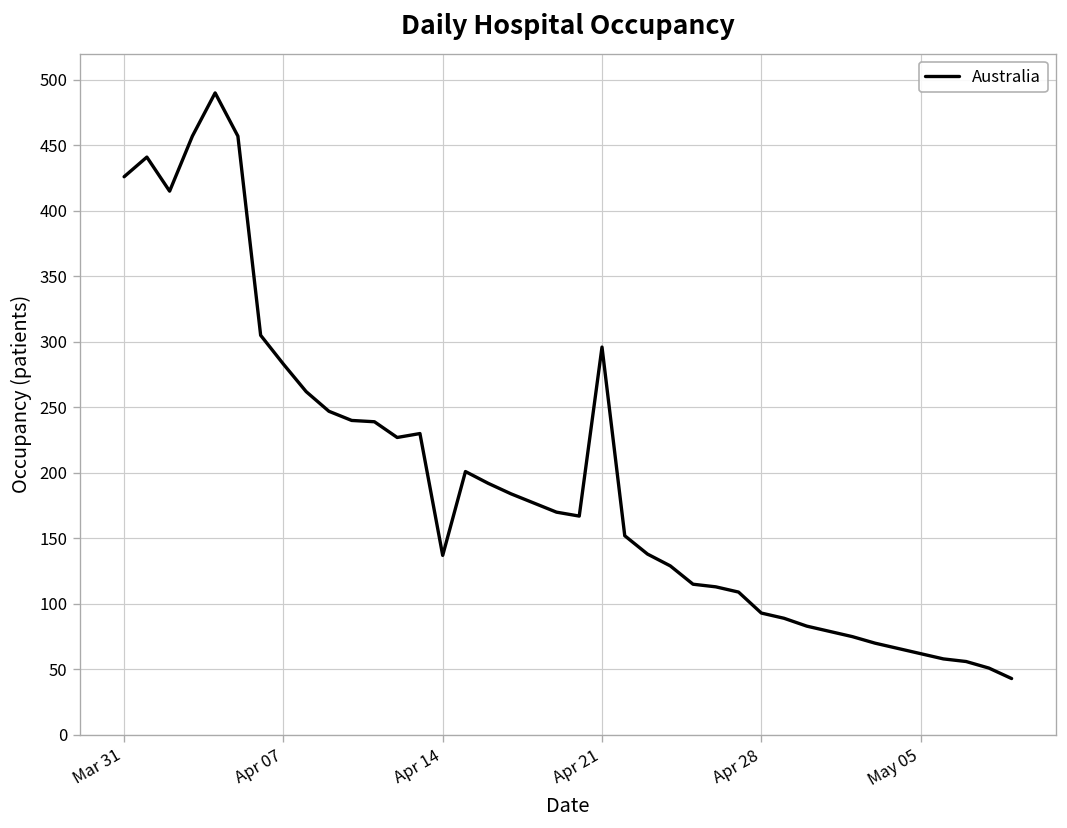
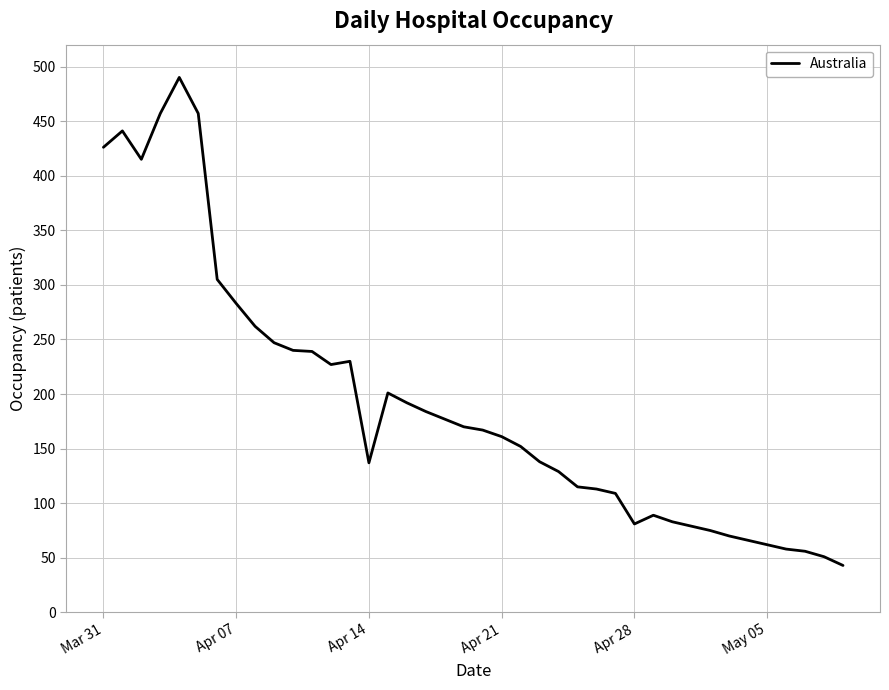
Apr 21: 296 -> 161
Apr 28: 93 -> 81
